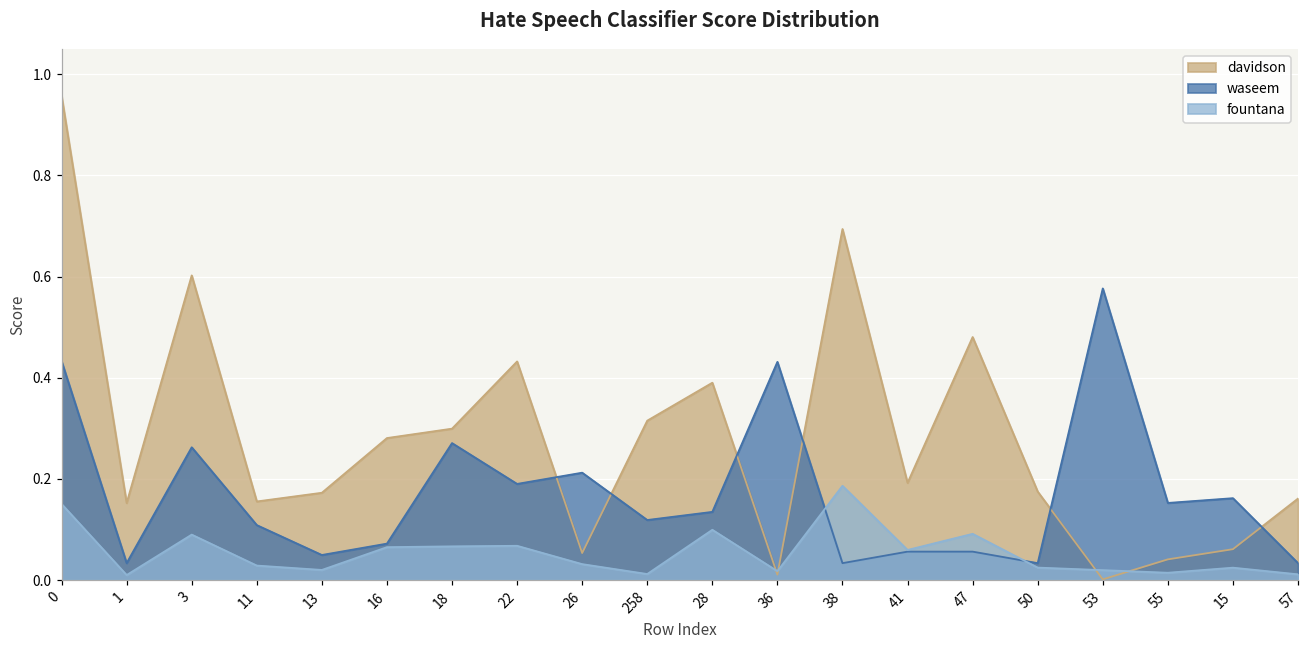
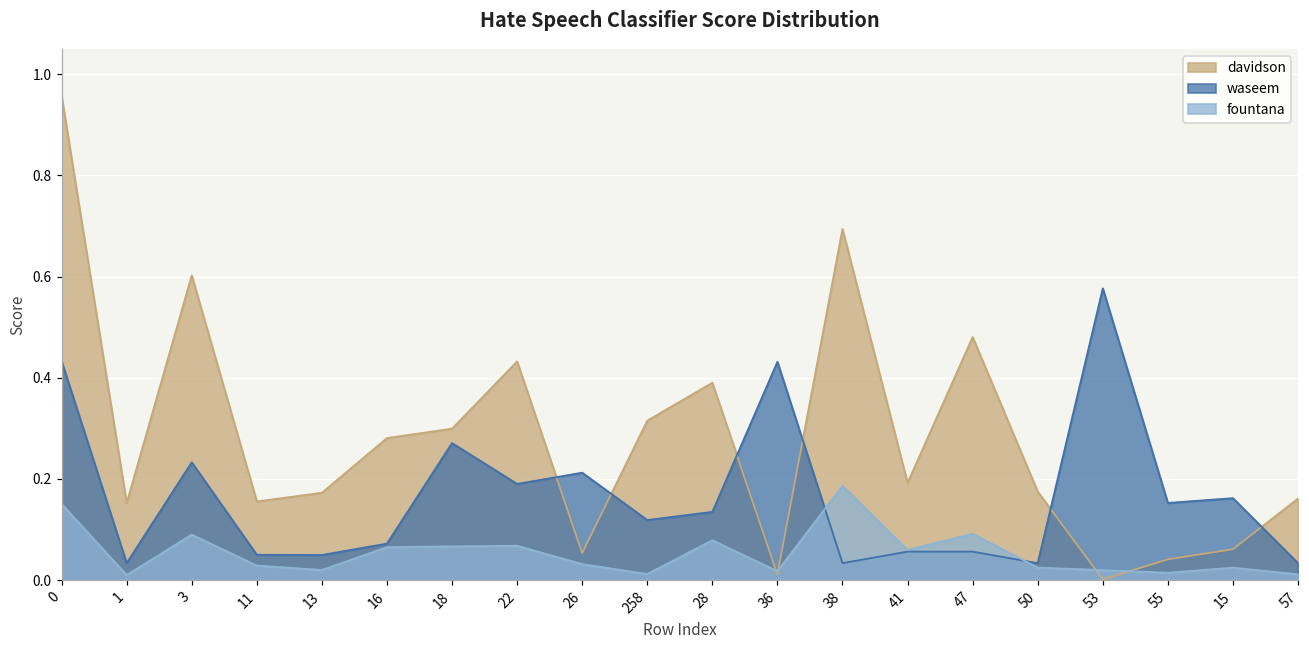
waseem, 3: 0.26 -> 0.23
waseem, 11: 0.11 -> 0.05
fountana, 28: 0.10 -> 0.08
